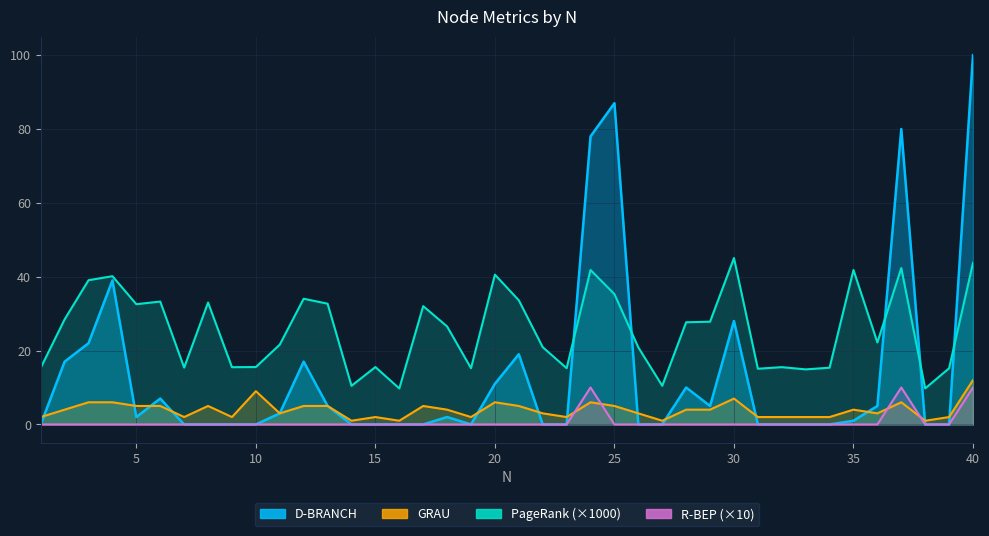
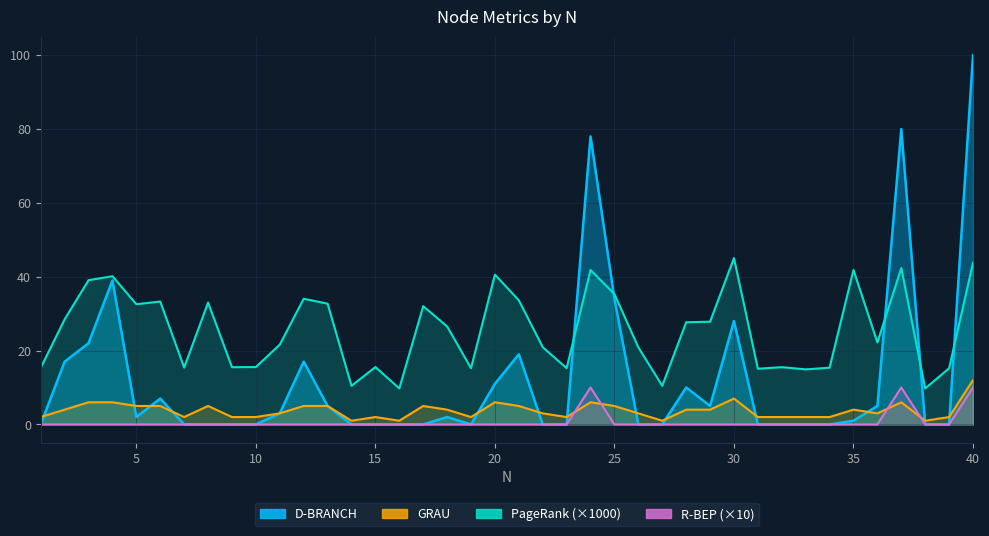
GRAU, 10: 9 -> 2
D-BRANCH, 25: 87 -> 34
